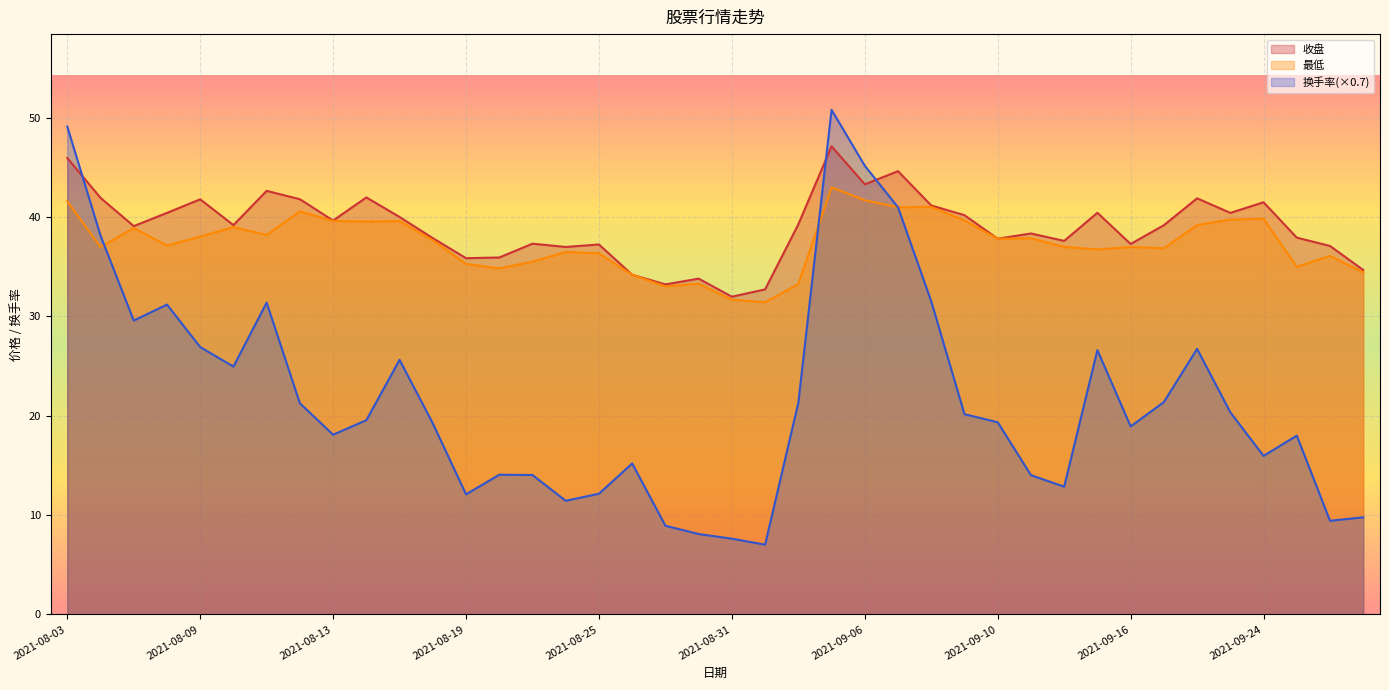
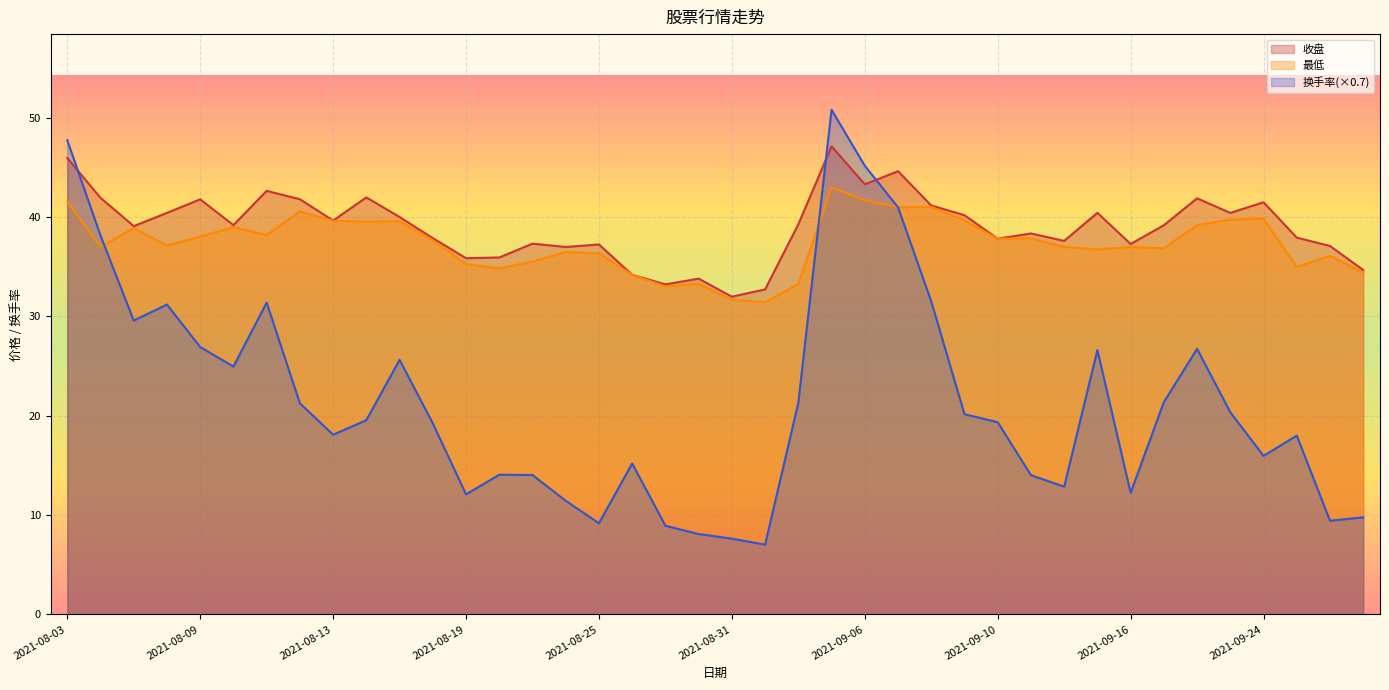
换手率(×0.7), 2021-08-03: 49 -> 48
换手率(×0.7), 2021-08-25: 12 -> 9
换手率(×0.7), 2021-09-16: 19 -> 12
